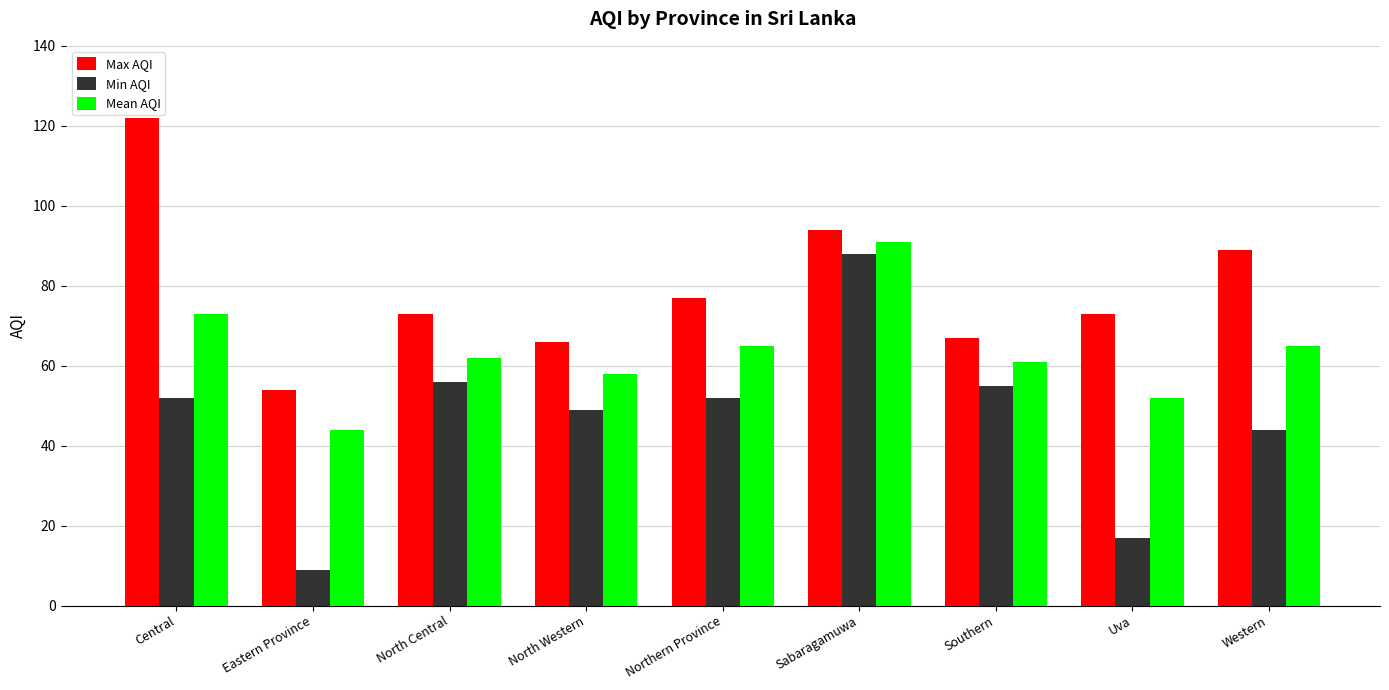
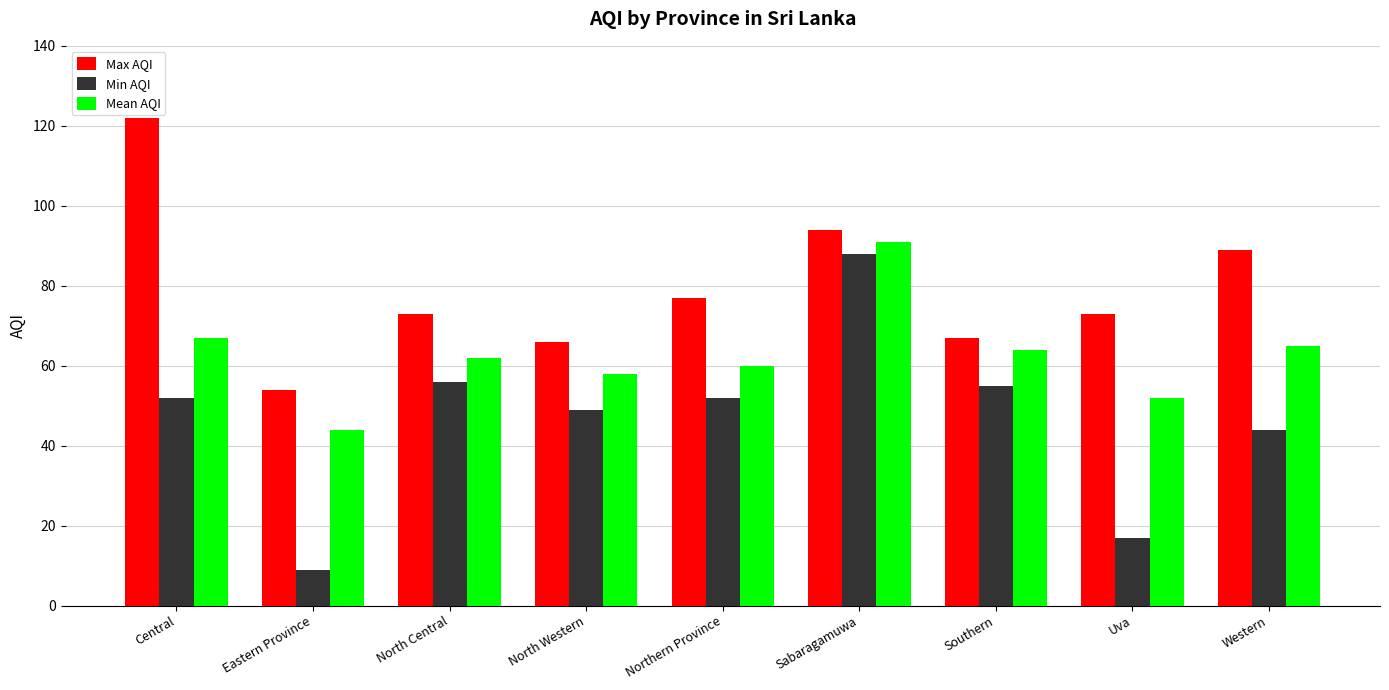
Mean AQI, Central: 73 -> 67
Mean AQI, Northern Province: 65 -> 60
Mean AQI, Southern: 61 -> 64
